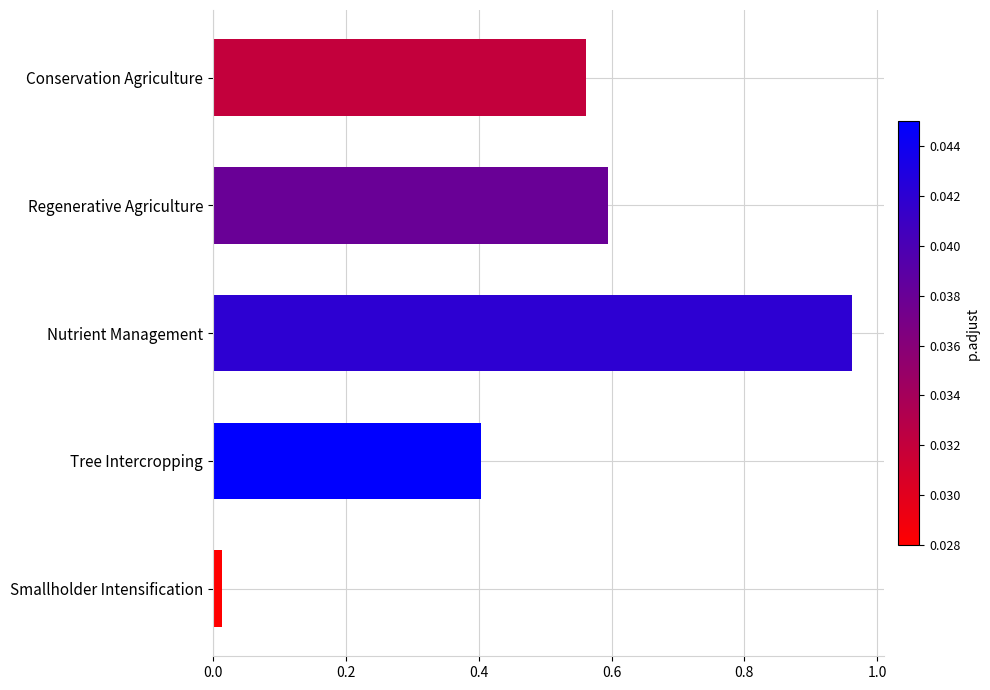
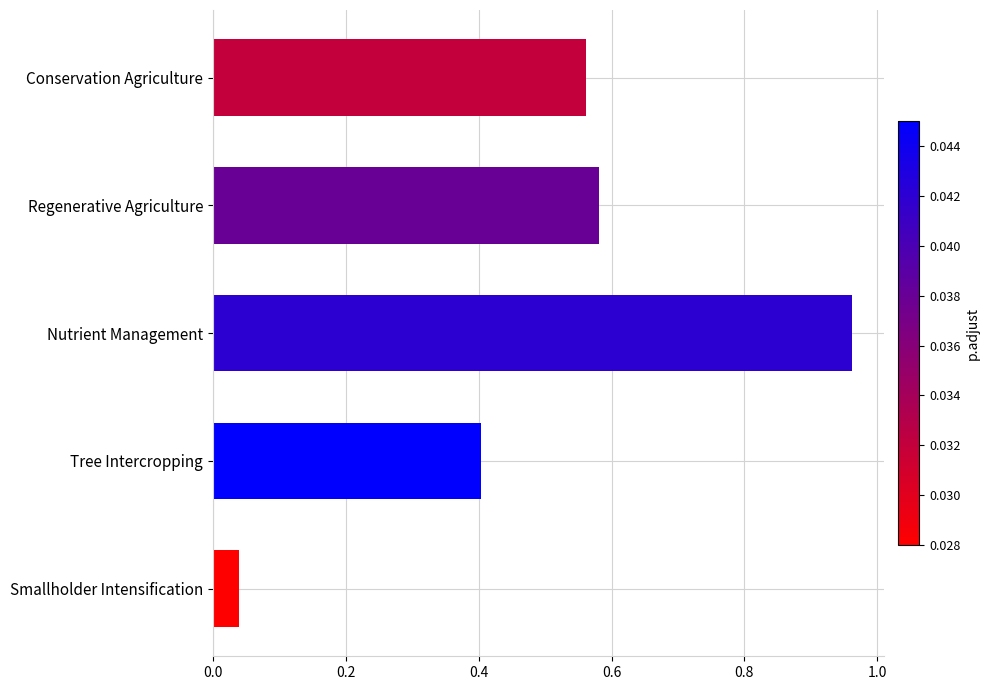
Regenerative Agriculture: 0.60 -> 0.58
Smallholder Intensification: 0.01 -> 0.04
